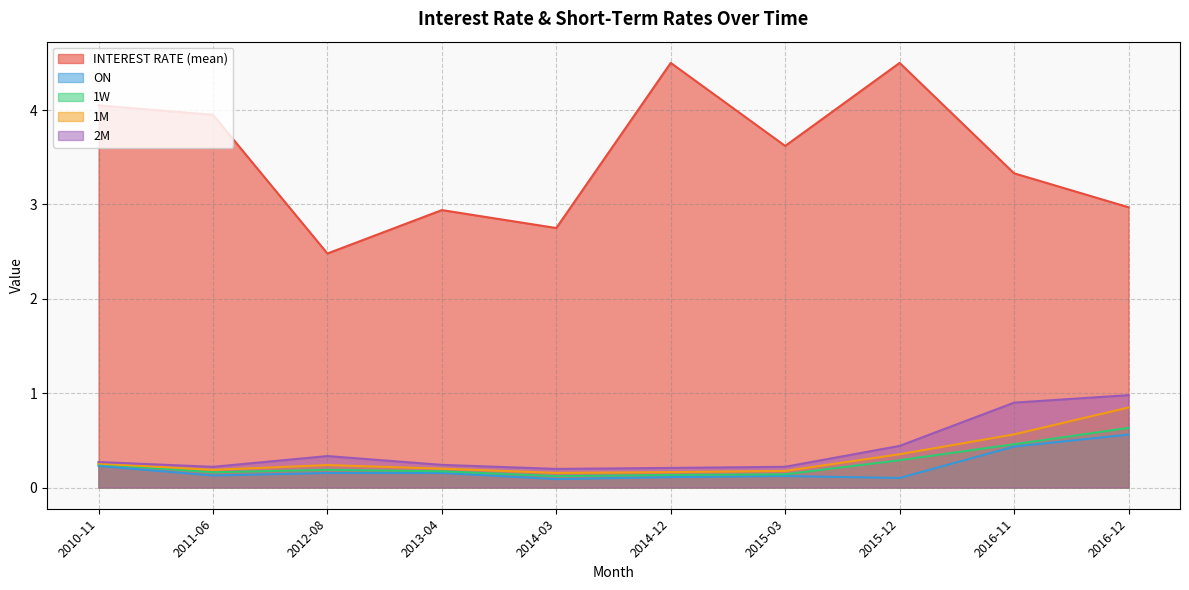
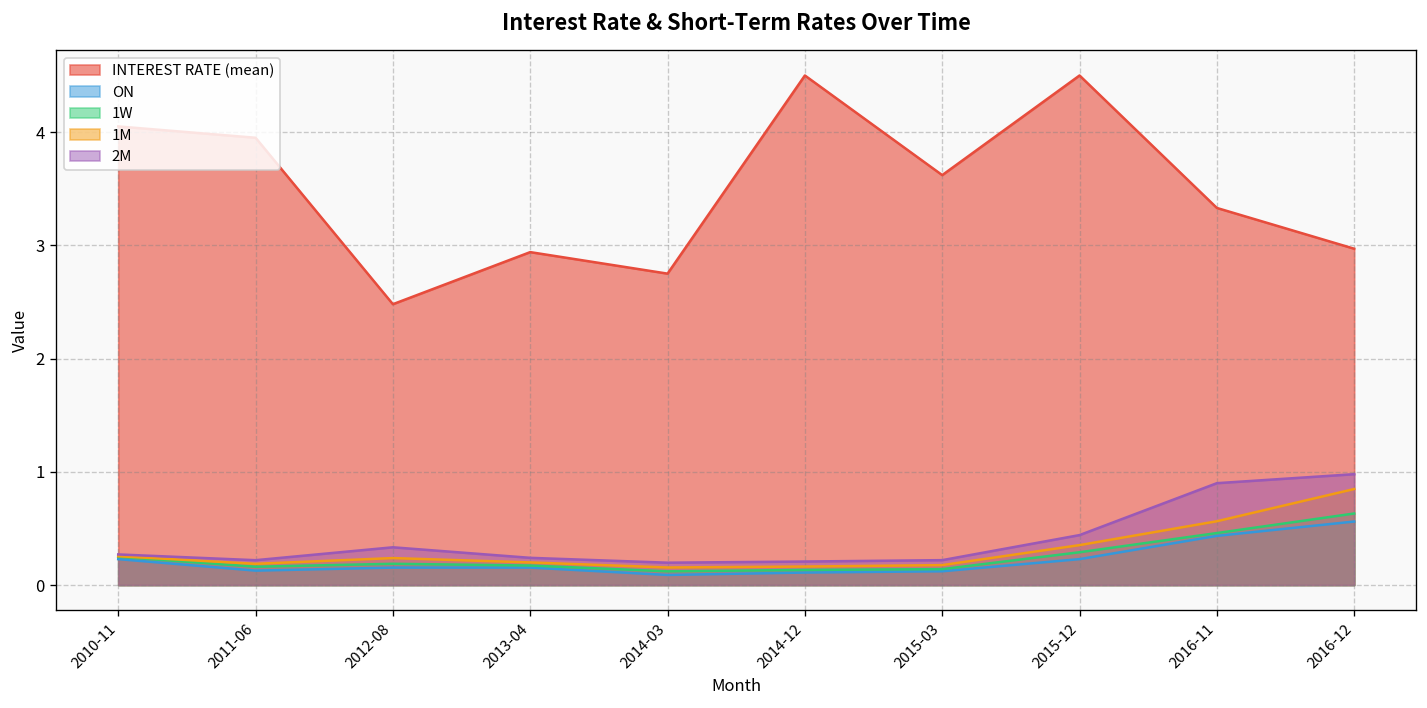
ON, 2015-12: 0.1 -> 0.2
